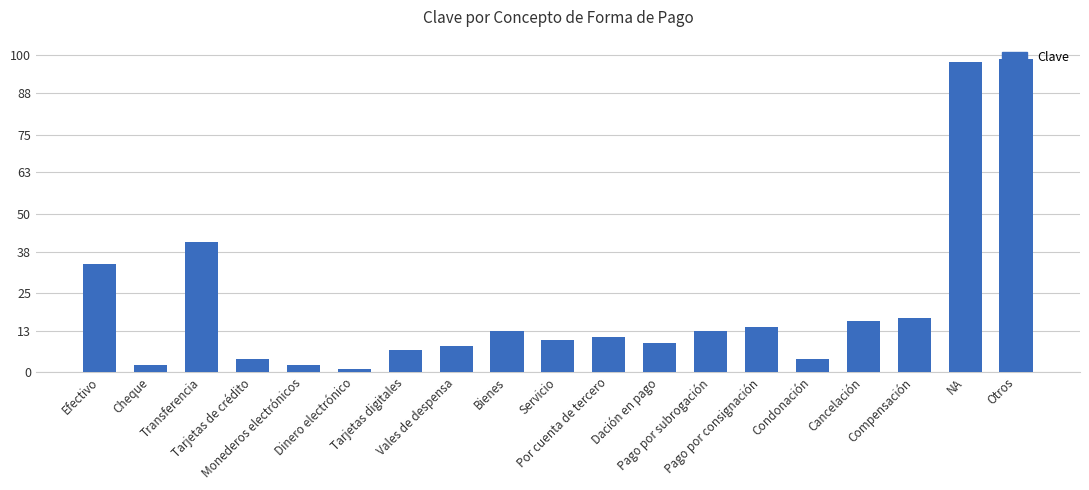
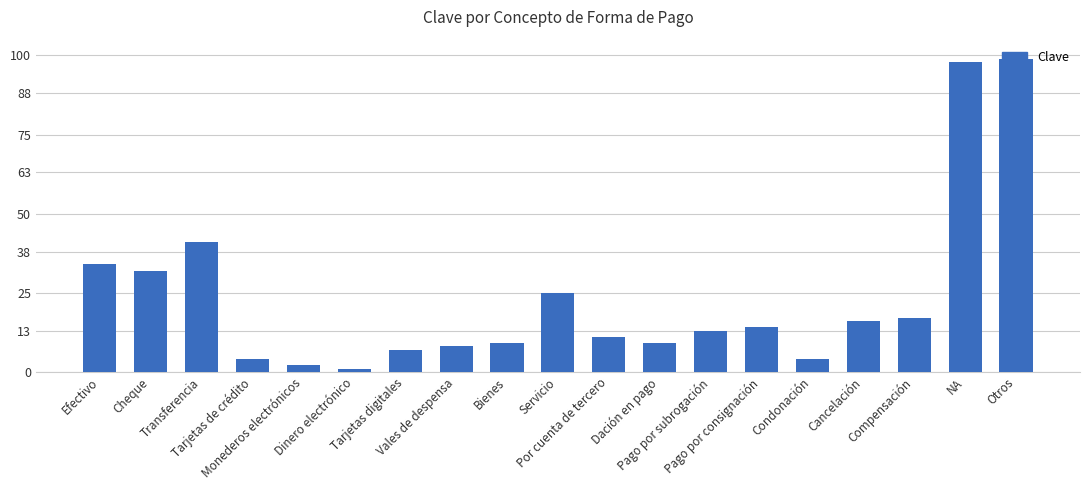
Cheque: 2 -> 32
Bienes: 13 -> 9
Servicio: 10 -> 25
